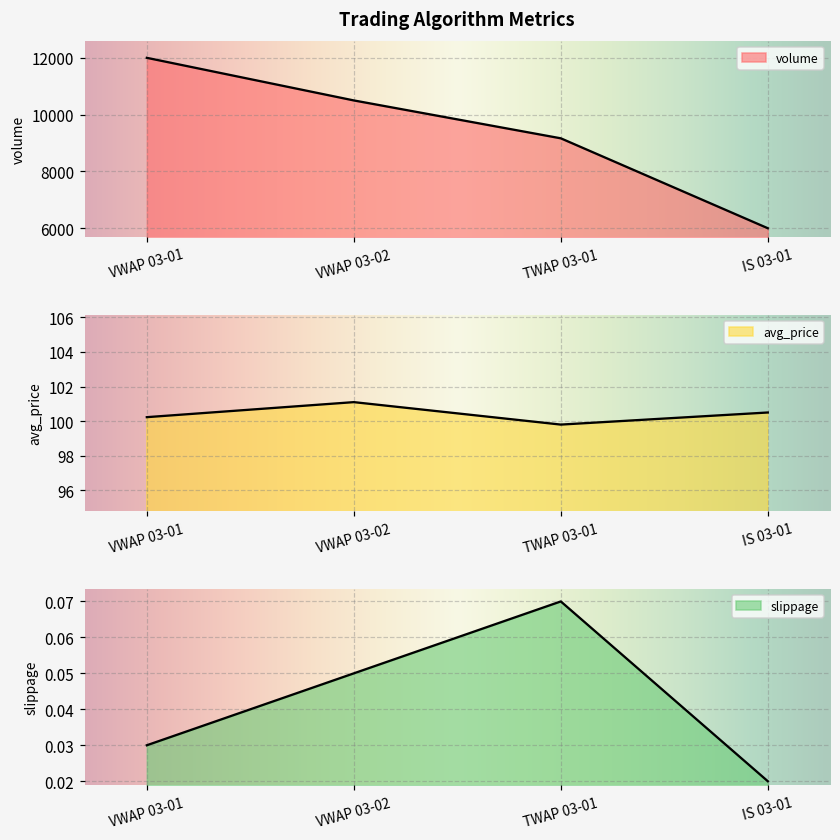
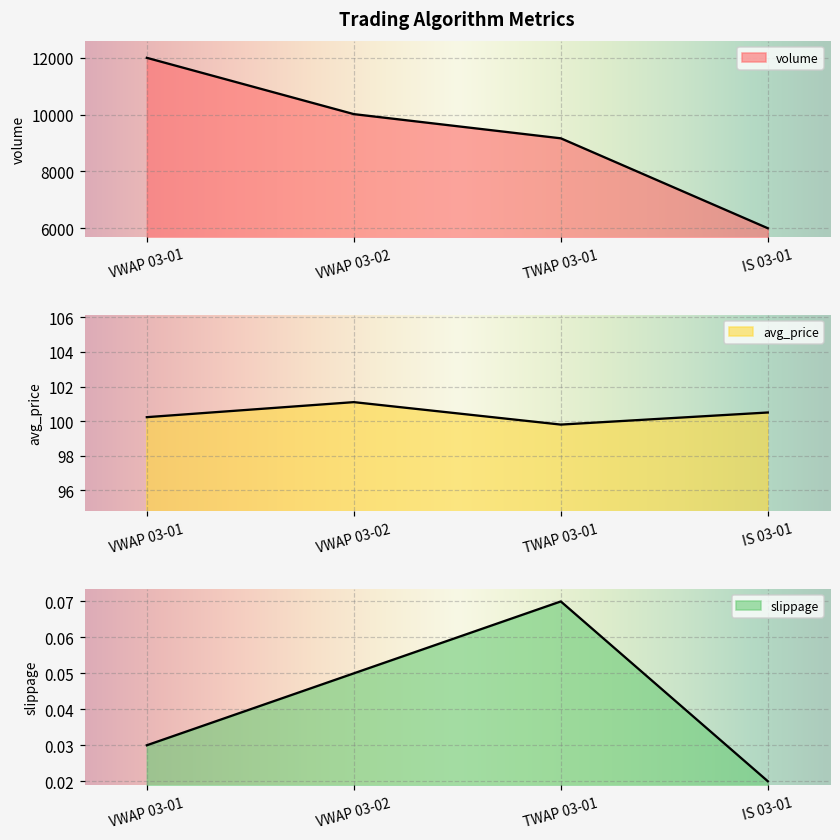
Trading Algorithm Metrics, VWAP 03-02: 10500 -> 10000
